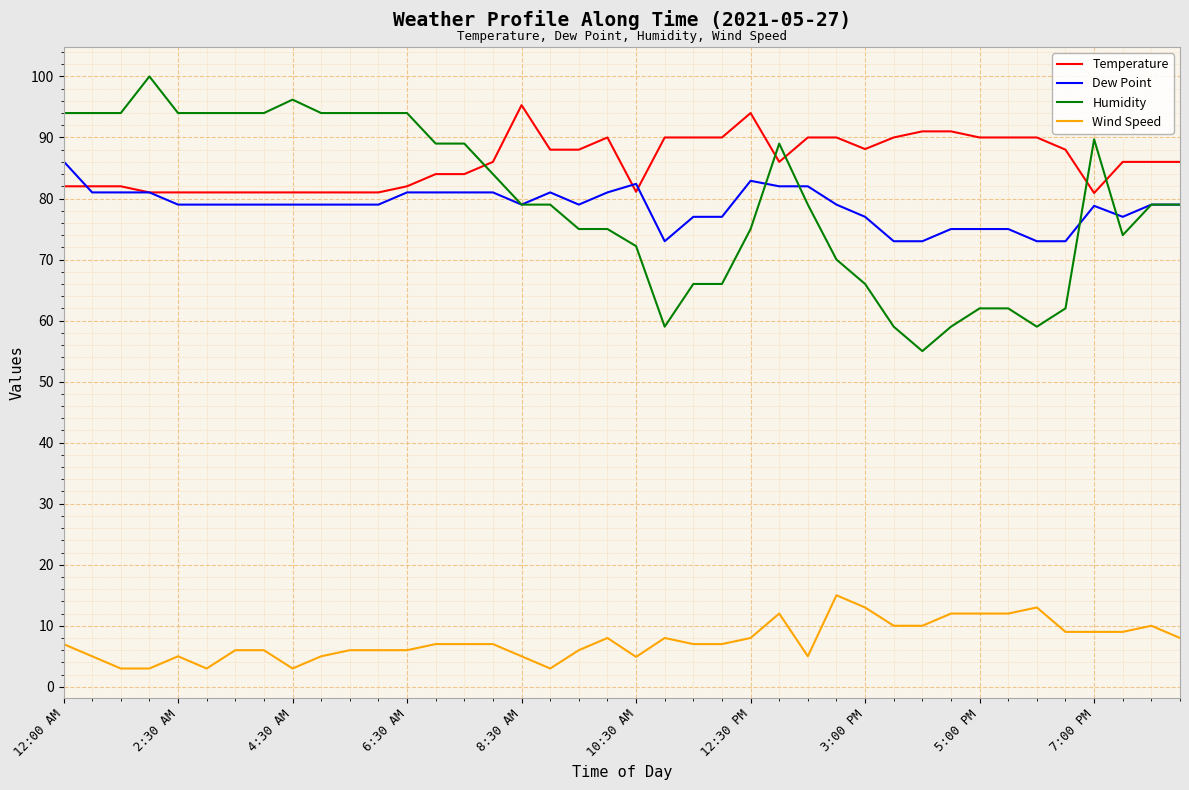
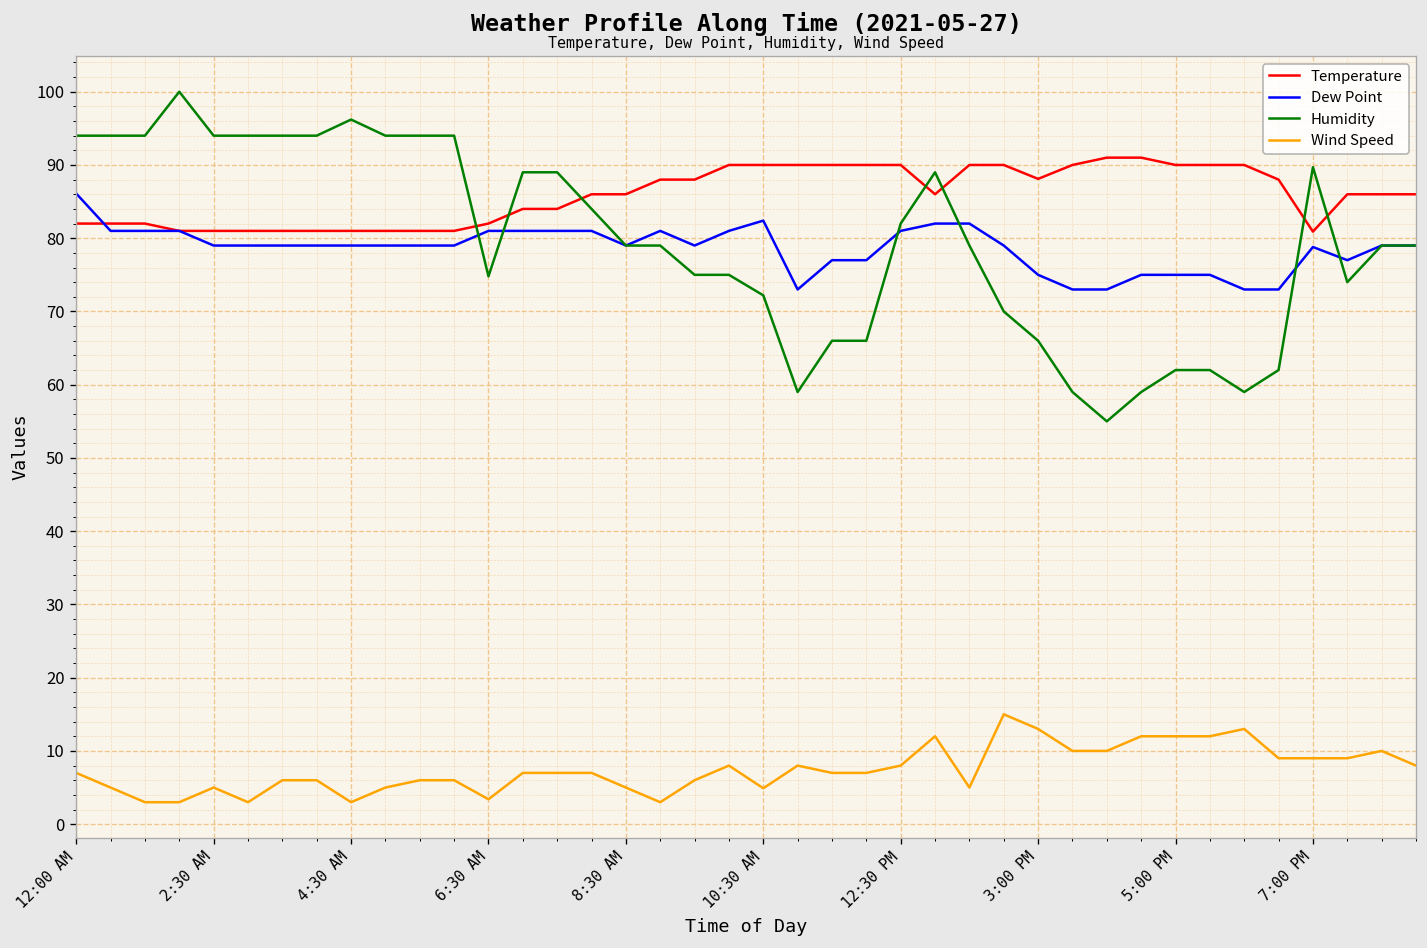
Humidity, 6:30 AM: 94 -> 75
Wind Speed, 6:30 AM: 6 -> 3
Temperature, 8:30 AM: 95 -> 86
Temperature, 10:30 AM: 81 -> 90
Temperature, 12:30 PM: 94 -> 90
Dew Point, 12:30 PM: 83 -> 81
Humidity, 12:30 PM: 75 -> 82
Dew Point, 3:00 PM: 77 -> 75
